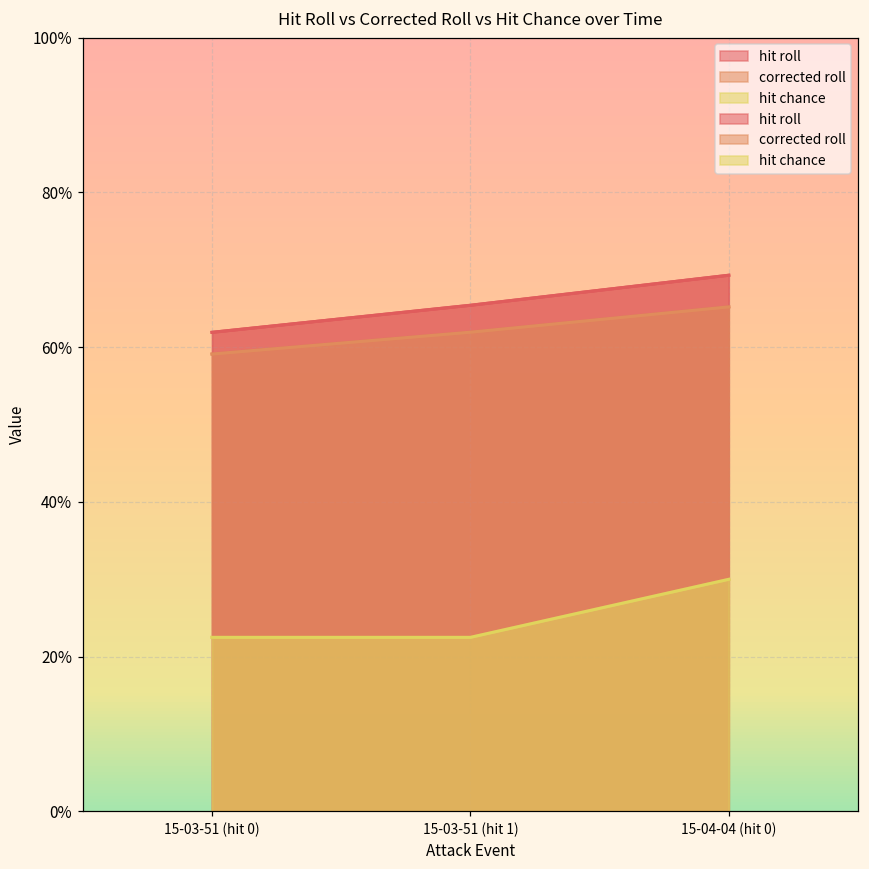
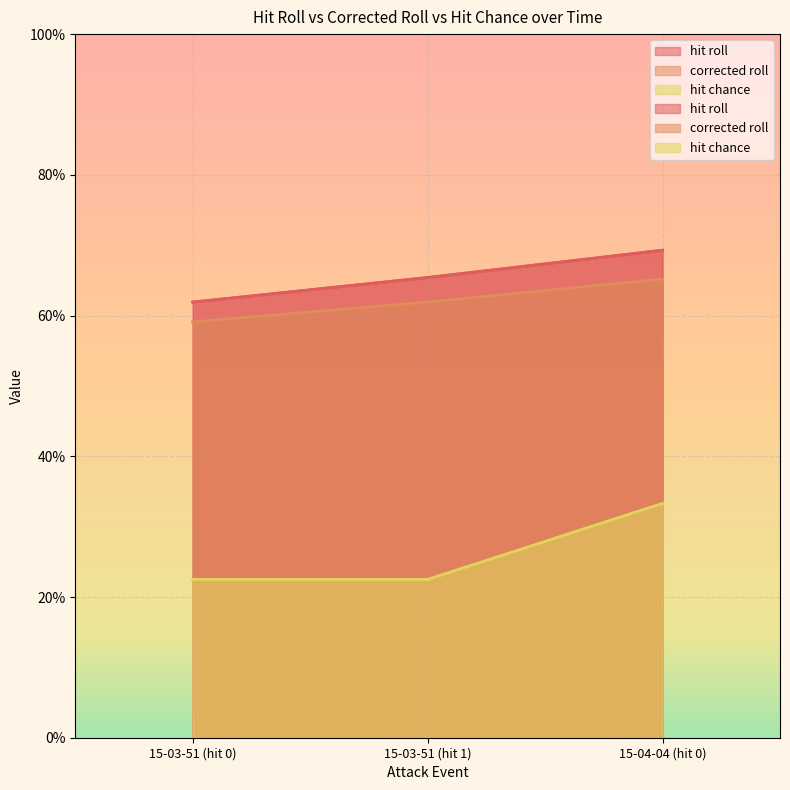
hit chance, 15-04-04 (hit 0): 30% -> 33%
